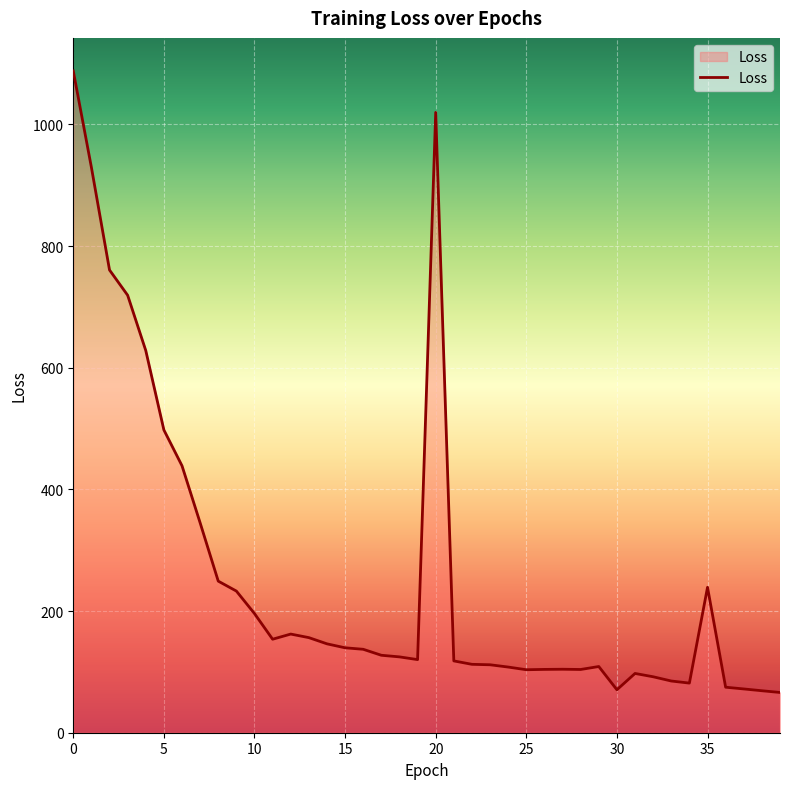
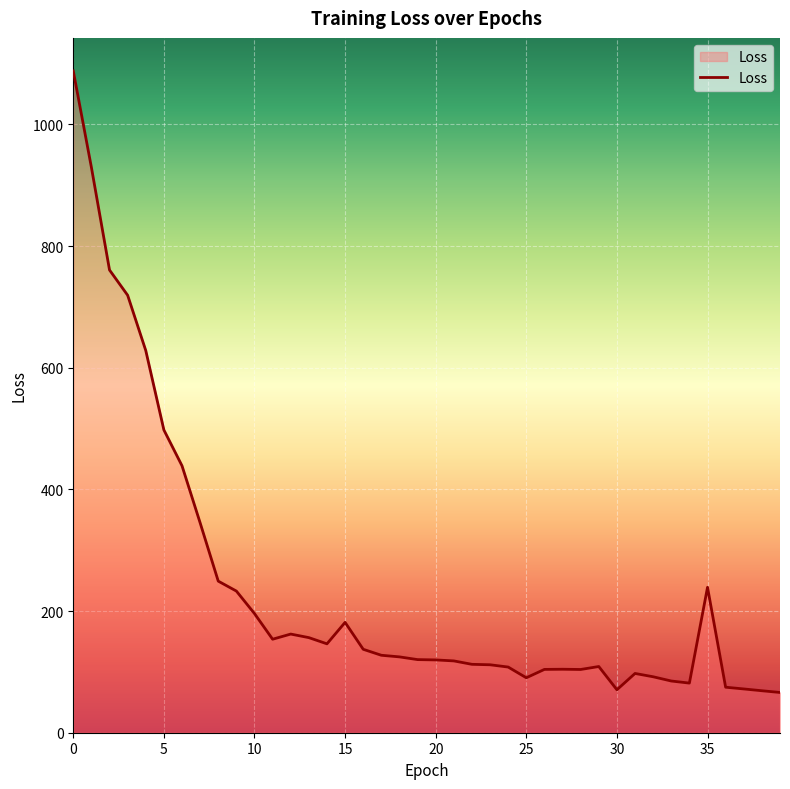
15: 140 -> 180
20: 1020 -> 120
25: 100 -> 90
